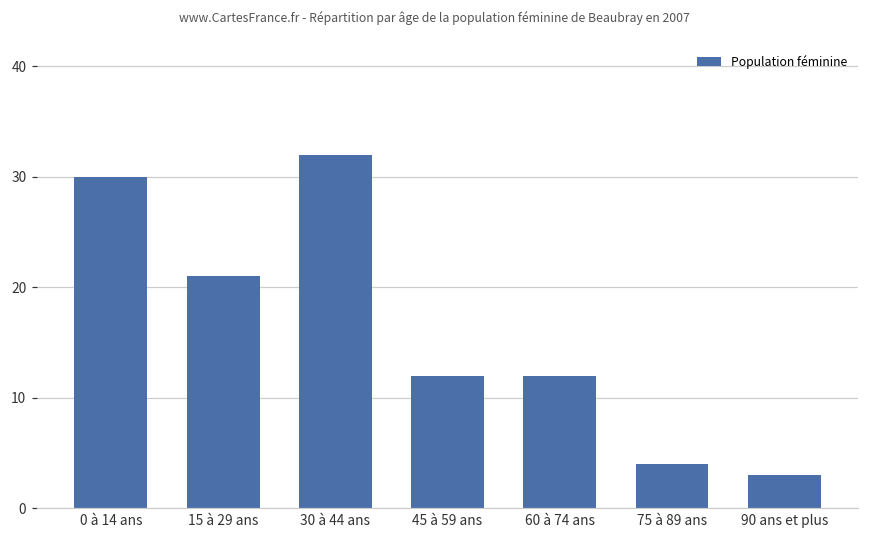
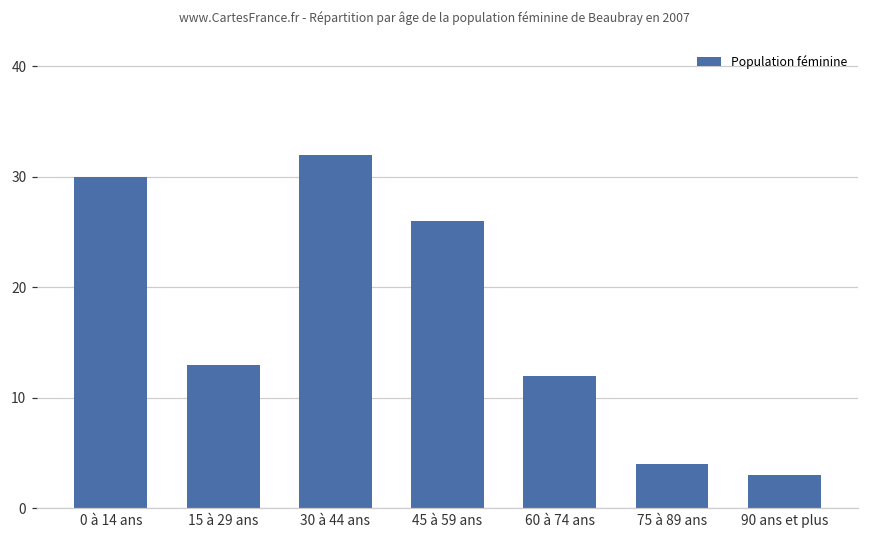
15 à 29 ans: 21 -> 13
45 à 59 ans: 12 -> 26
